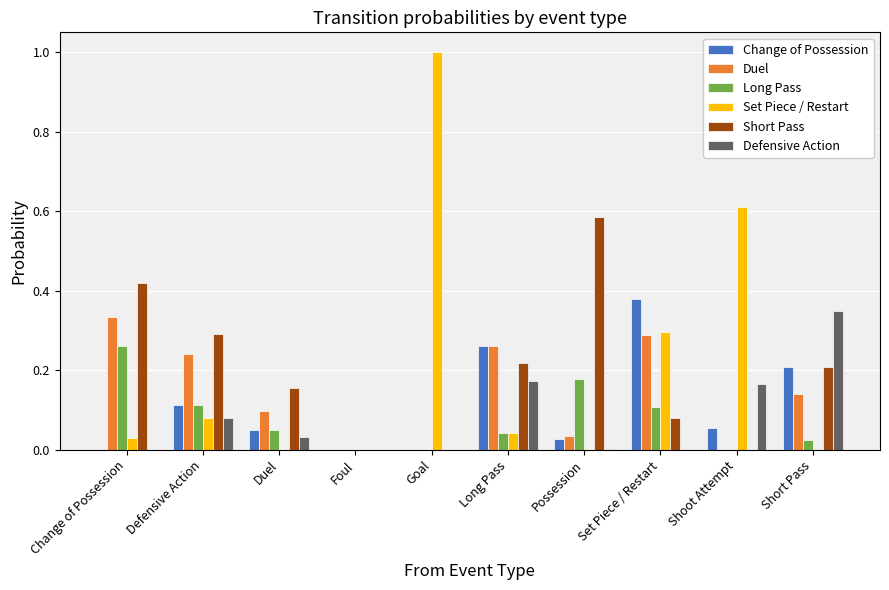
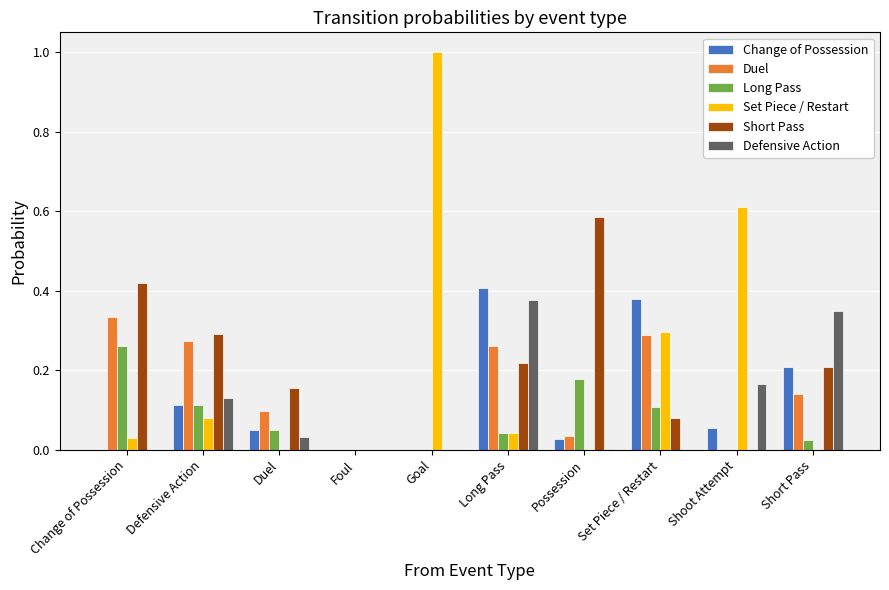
Duel, Defensive Action: 0.24 -> 0.27
Defensive Action, Defensive Action: 0.08 -> 0.13
Change of Possession, Long Pass: 0.26 -> 0.41
Defensive Action, Long Pass: 0.17 -> 0.38
